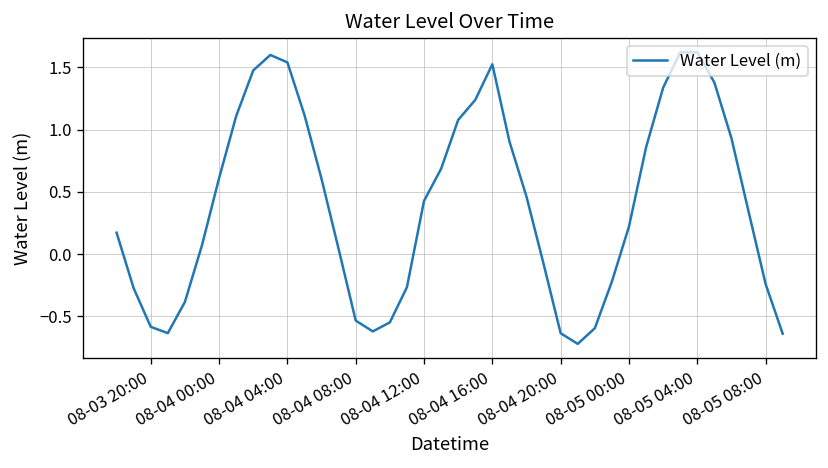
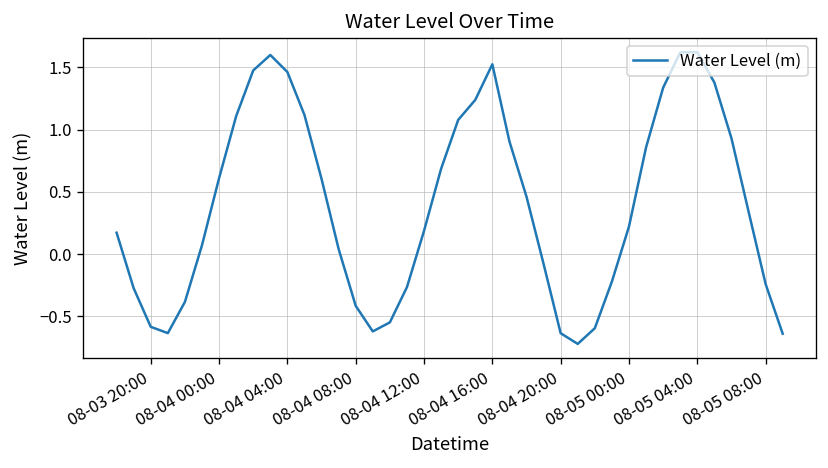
08-04 04:00: 1.54 -> 1.46
08-04 08:00: -0.53 -> -0.41
08-04 12:00: 0.43 -> 0.19
